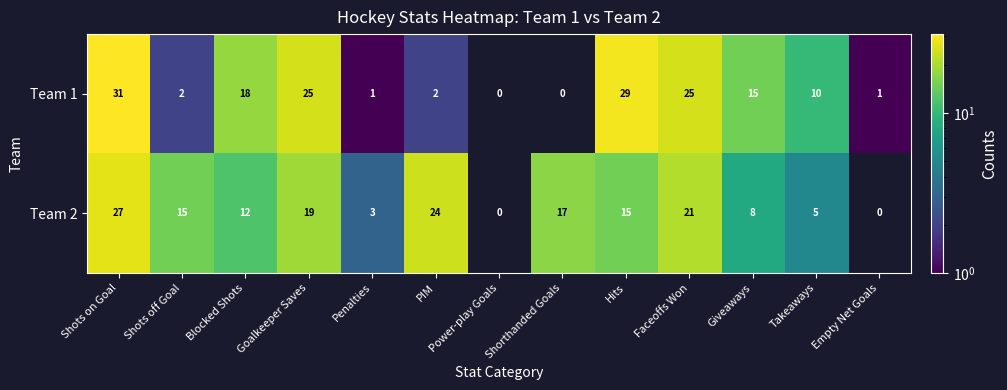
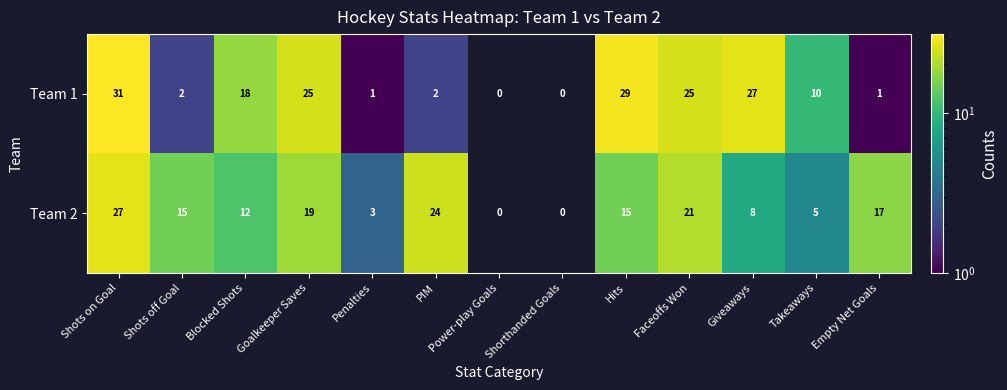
Team 1, Giveaways: 15 -> 27
Team 2, Shorthanded Goals: 17 -> 0
Team 2, Empty Net Goals: 0 -> 17
